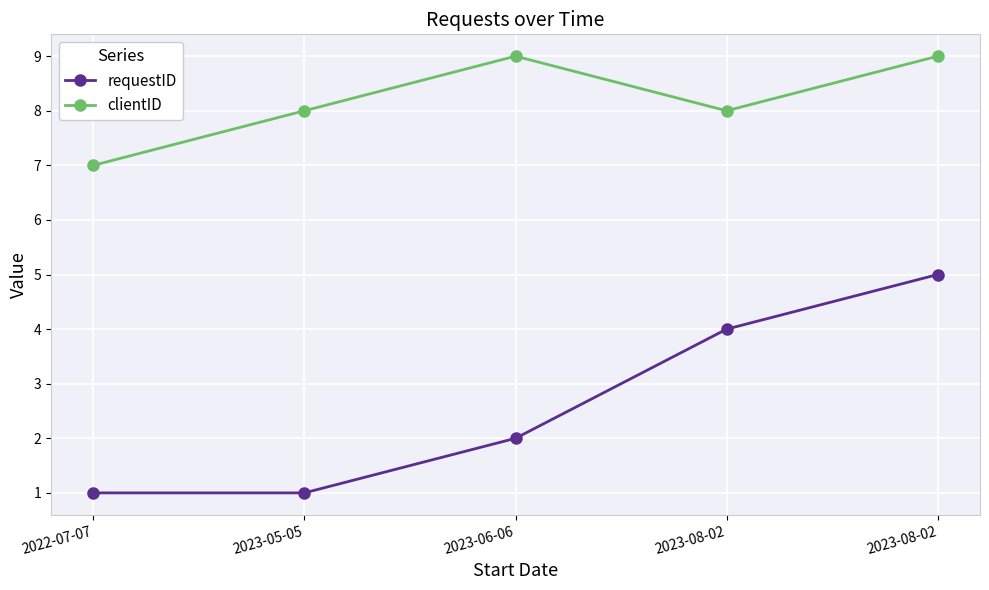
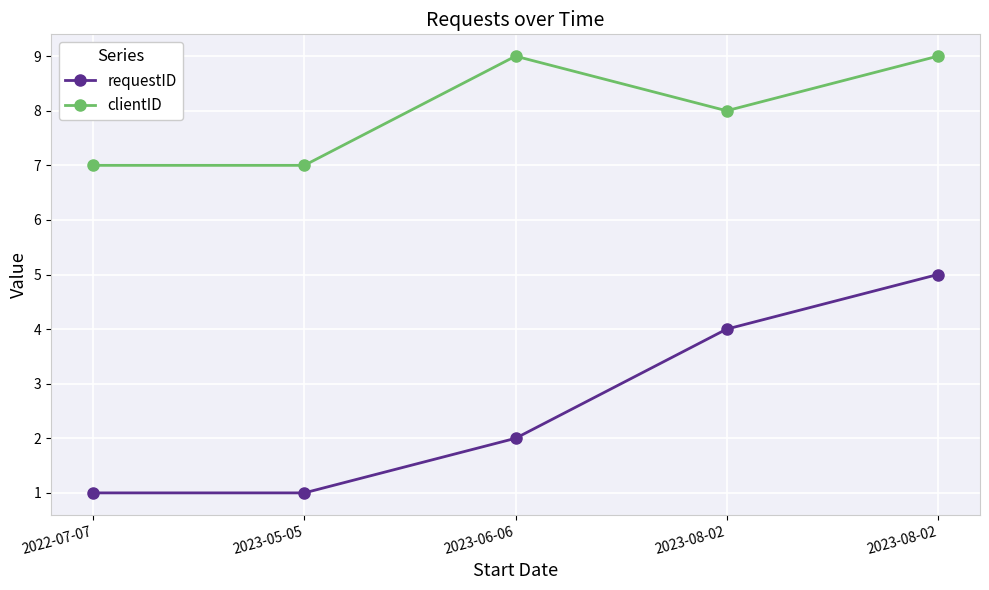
clientID, 2023-05-05: 8 -> 7
